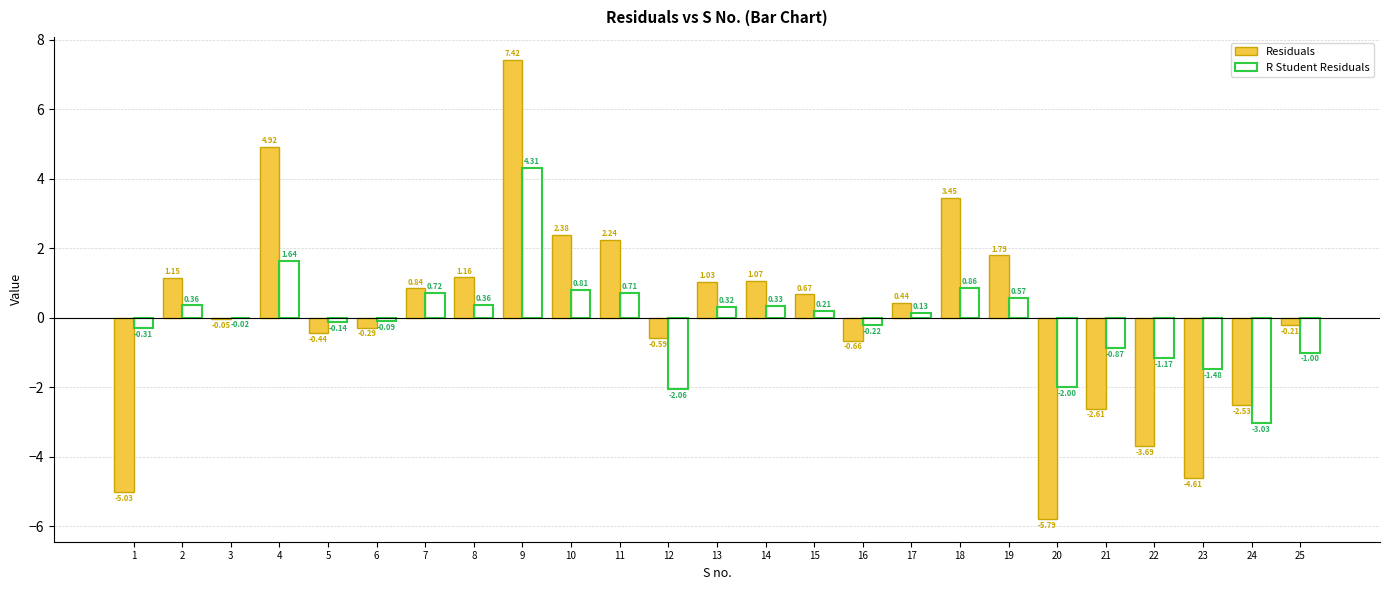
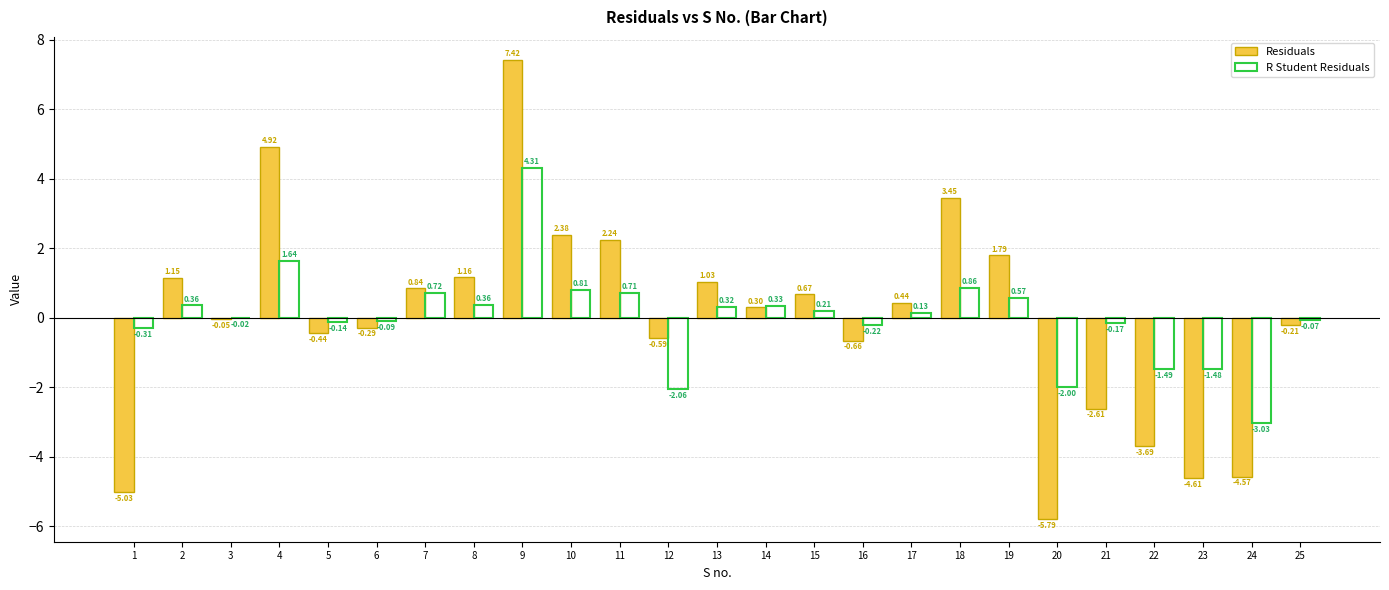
Residuals, 14: 1.07 -> 0.30
R Student Residuals, 21: -0.87 -> -0.17
R Student Residuals, 22: -1.17 -> -1.49
Residuals, 24: -2.53 -> -4.57
R Student Residuals, 25: -1.00 -> -0.07
